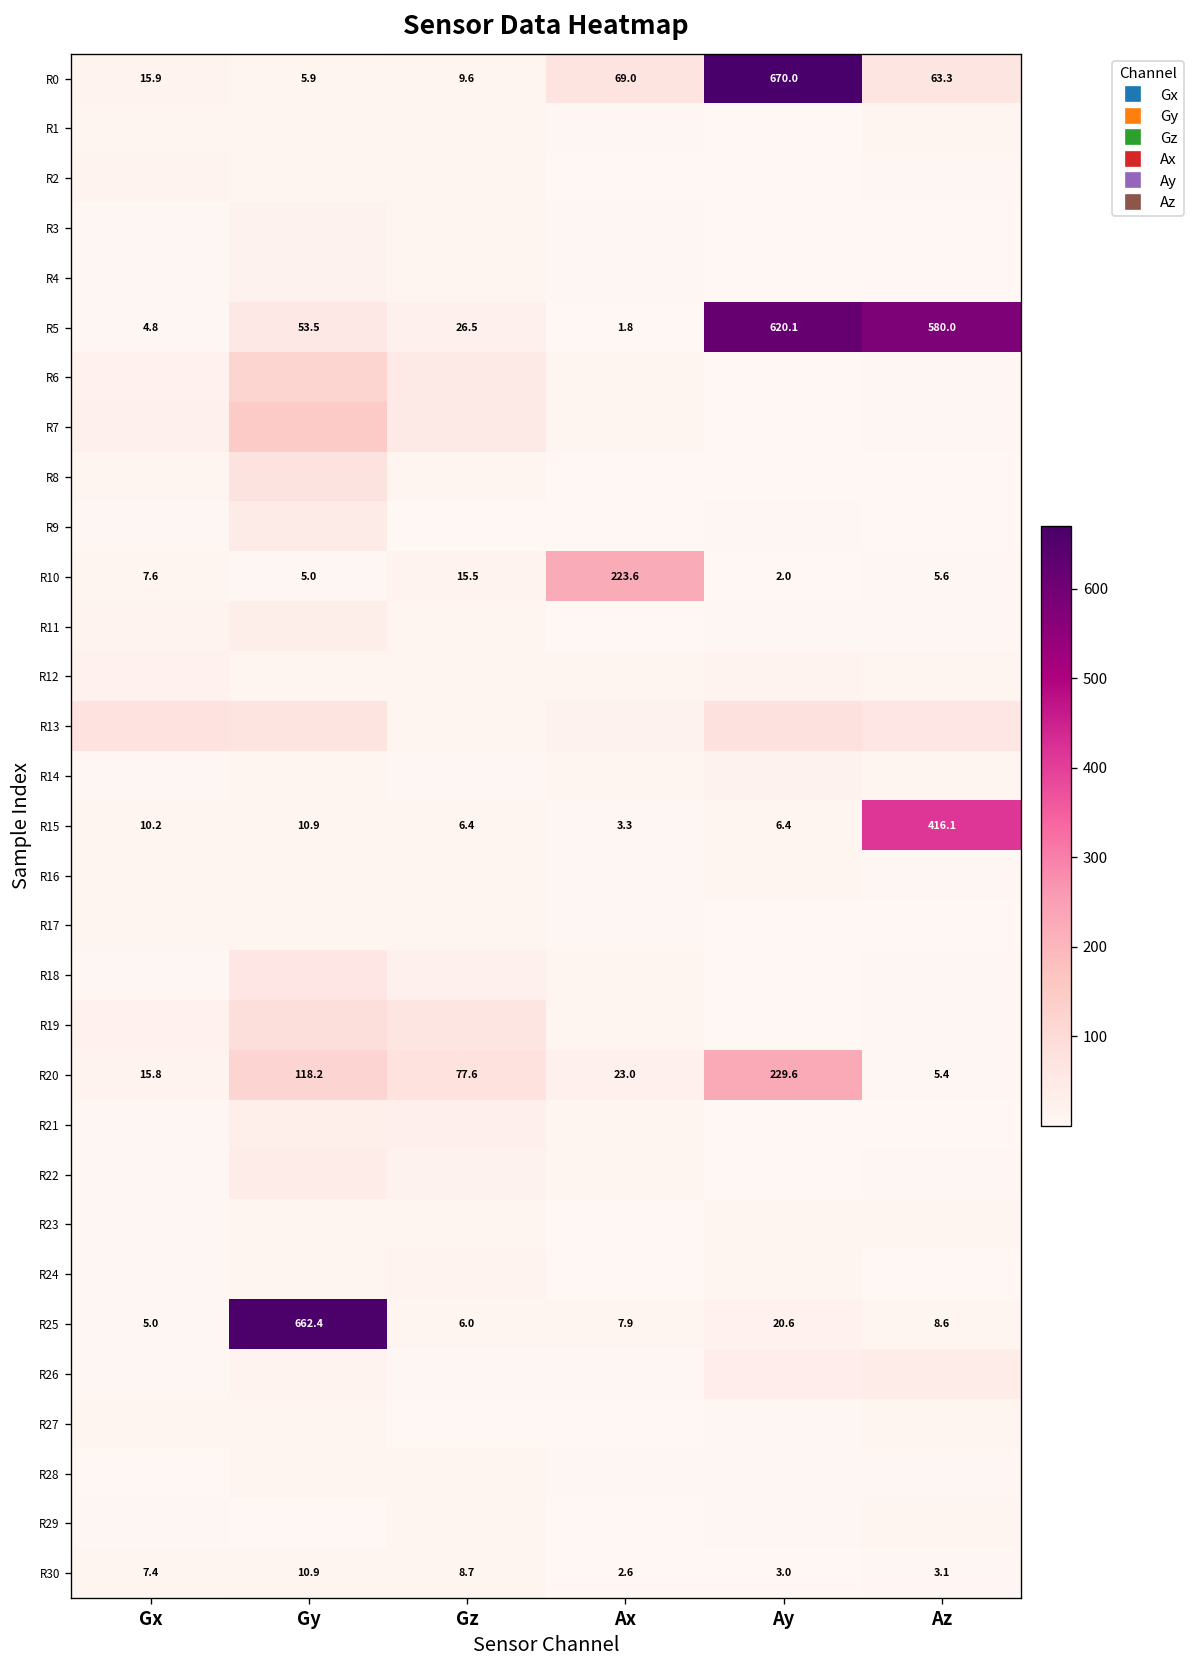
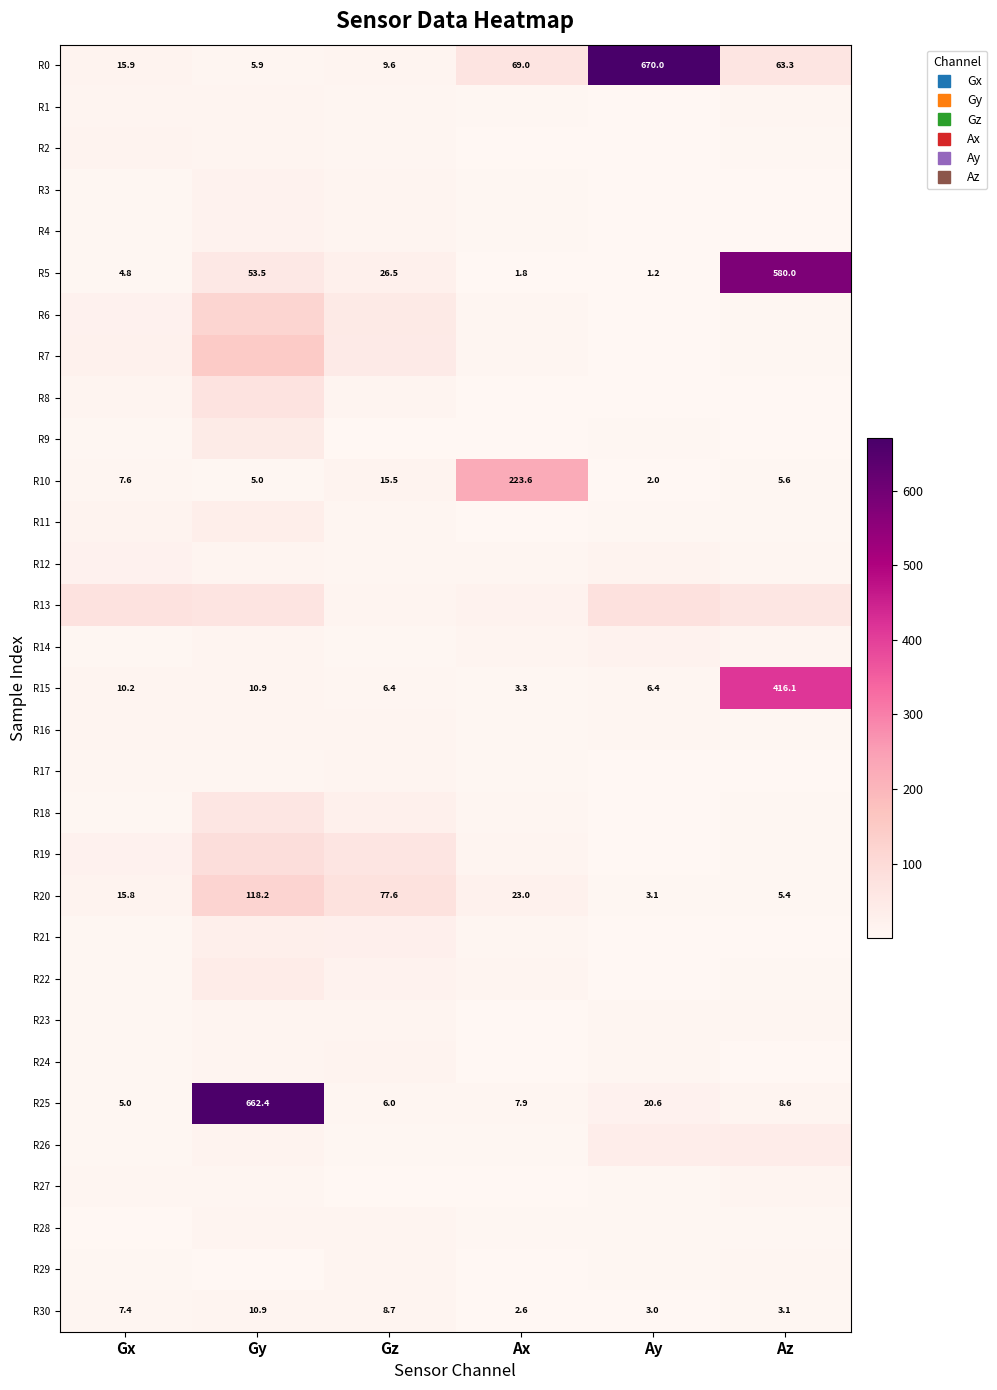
R5, Ay: 620.1 -> 1.2
R20, Ay: 229.6 -> 3.1
